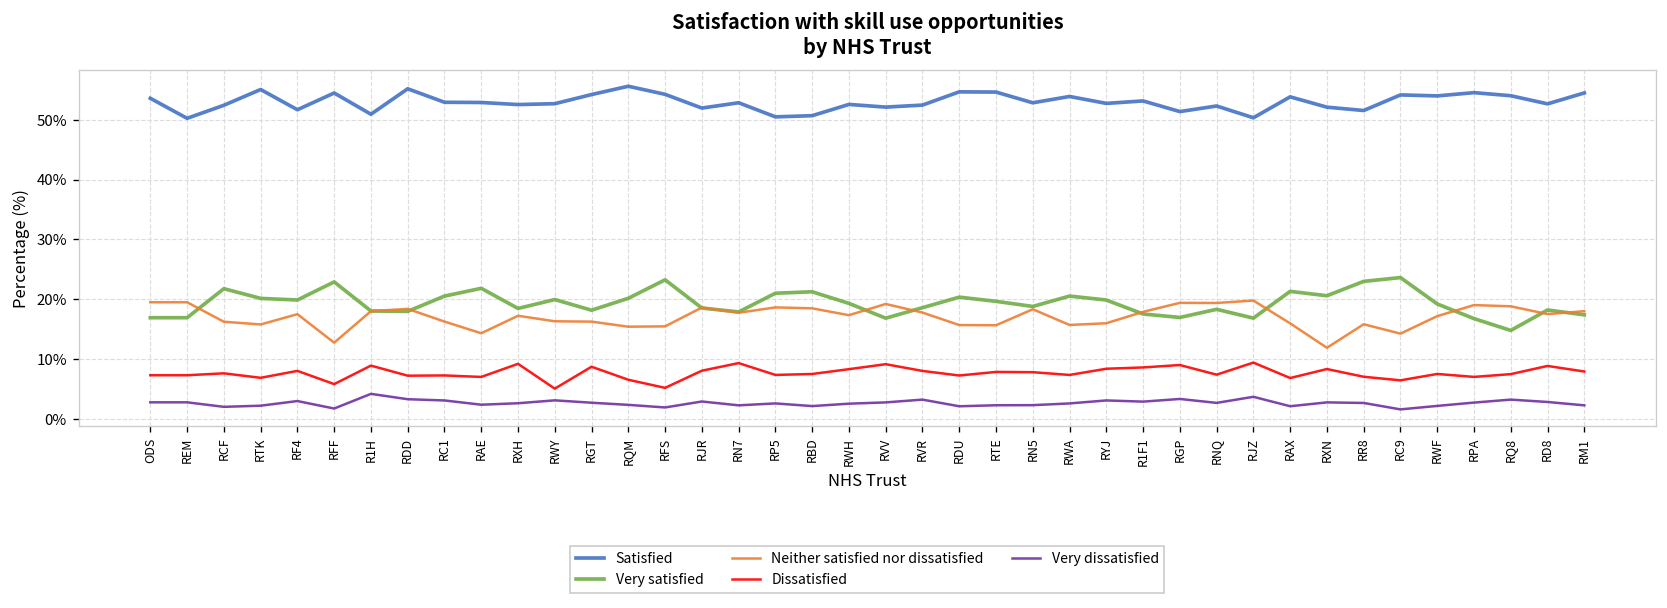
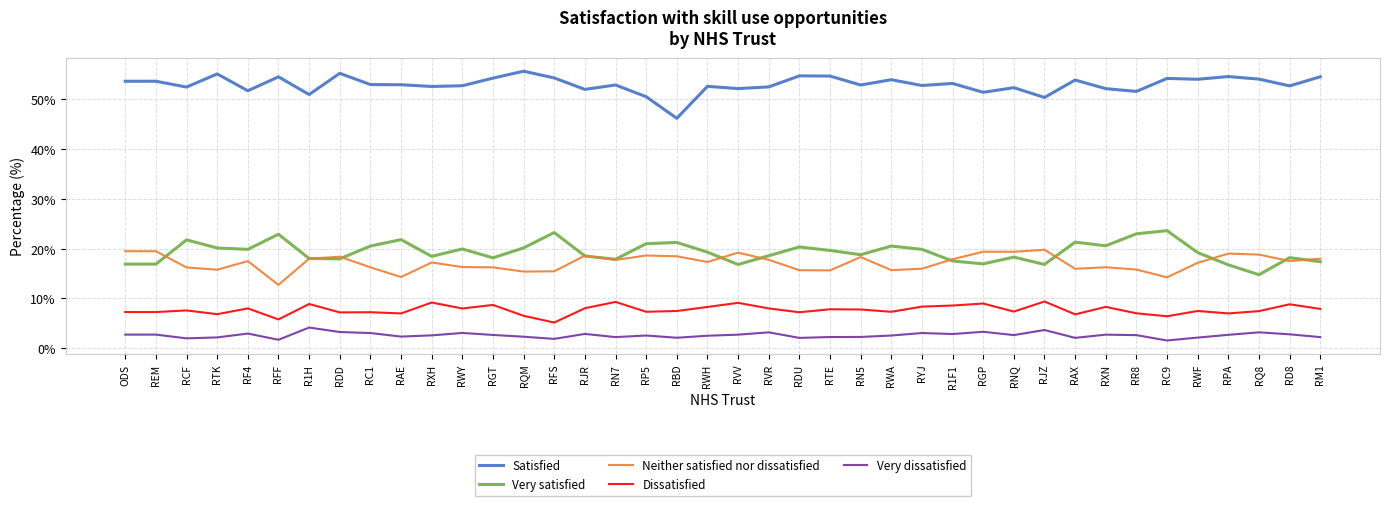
Satisfied, REM: 50% -> 54%
Dissatisfied, RWY: 5% -> 8%
Satisfied, RBD: 51% -> 46%
Neither satisfied nor dissatisfied, RXN: 12% -> 16%
